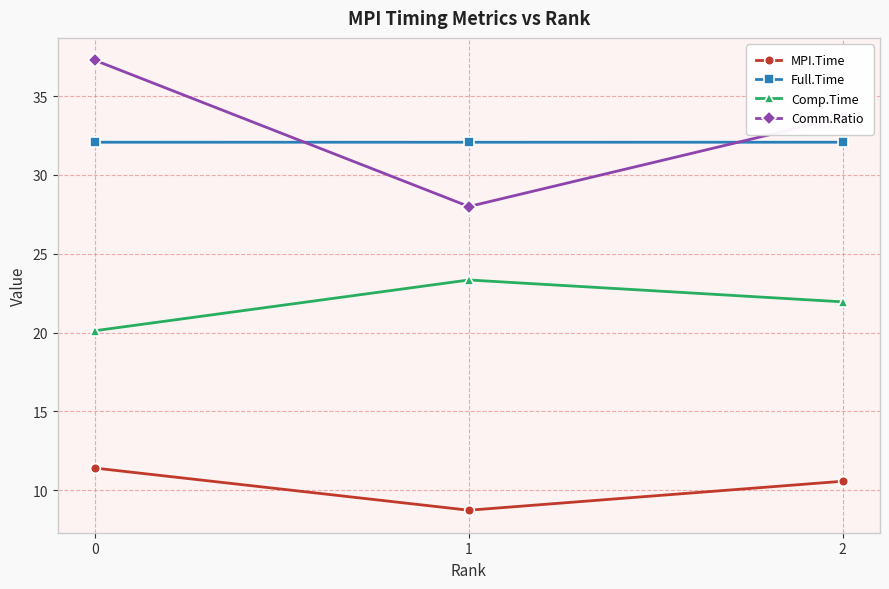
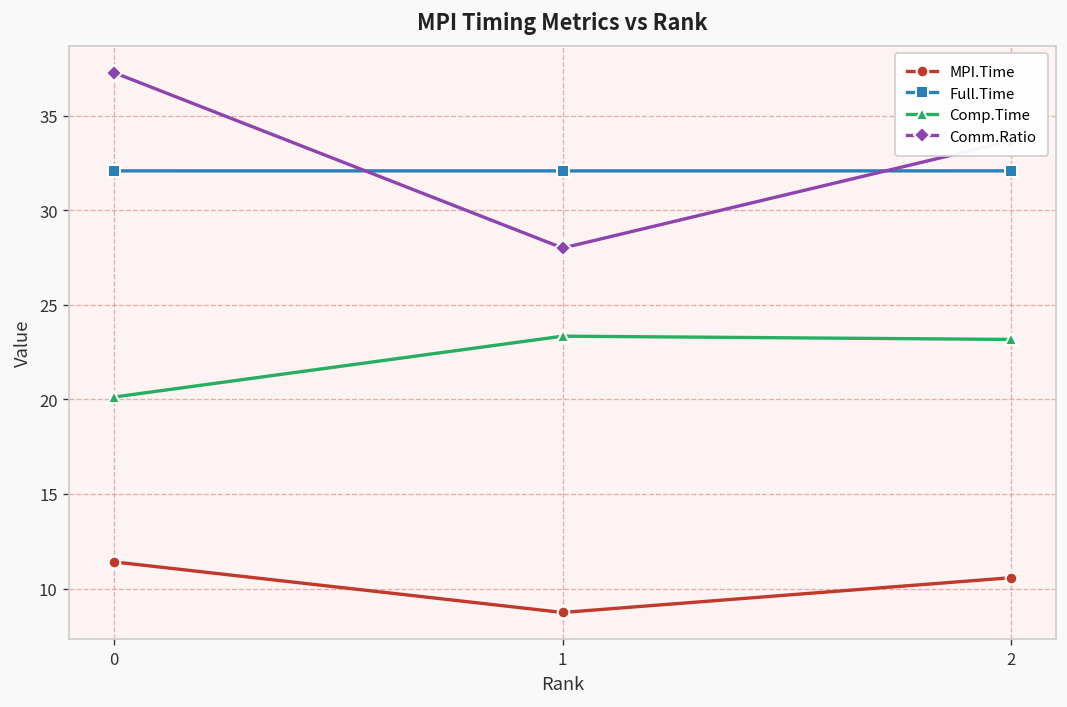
Comp.Time, 2: 22.0 -> 23.2
